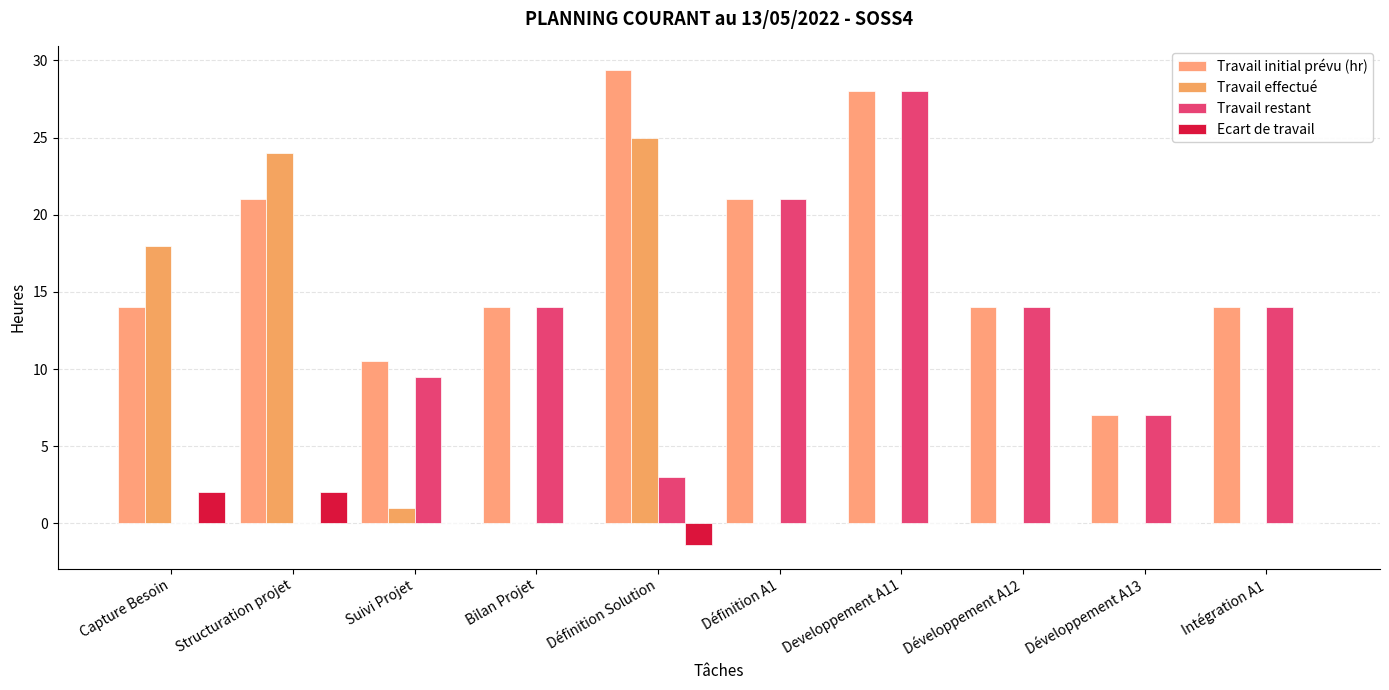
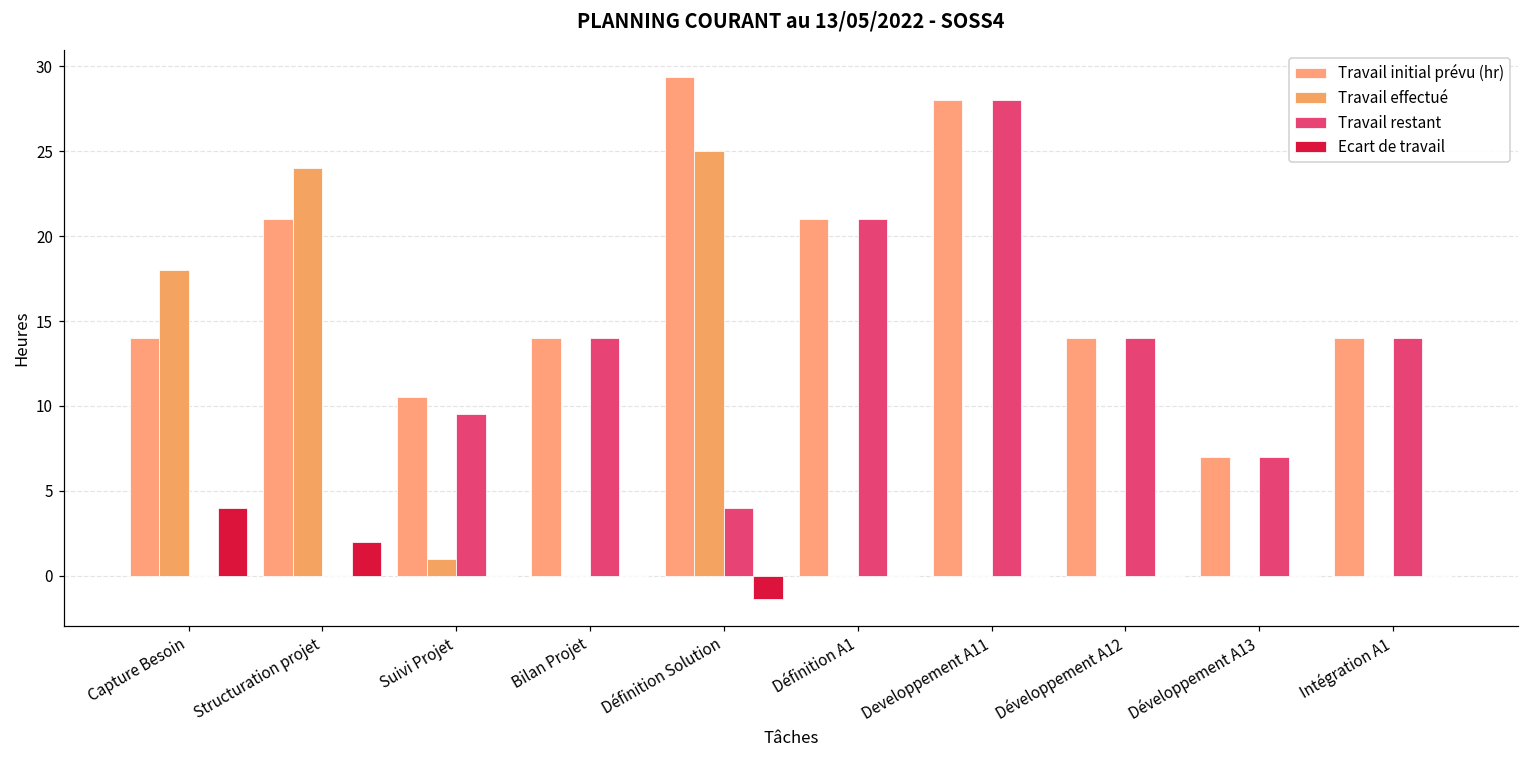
Ecart de travail, Capture Besoin: 2 -> 4
Travail restant, Définition Solution: 3 -> 4
